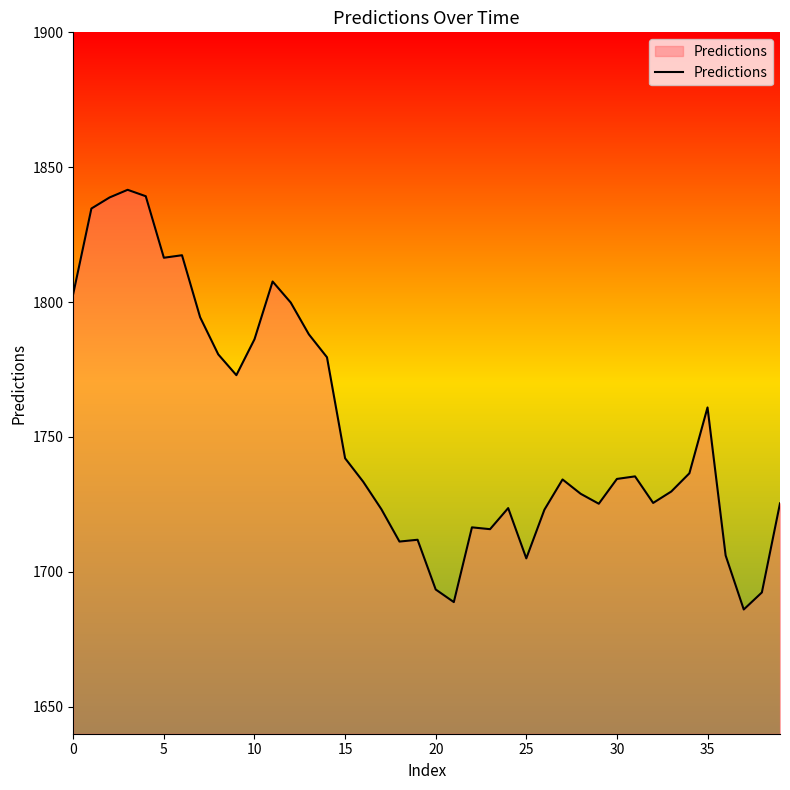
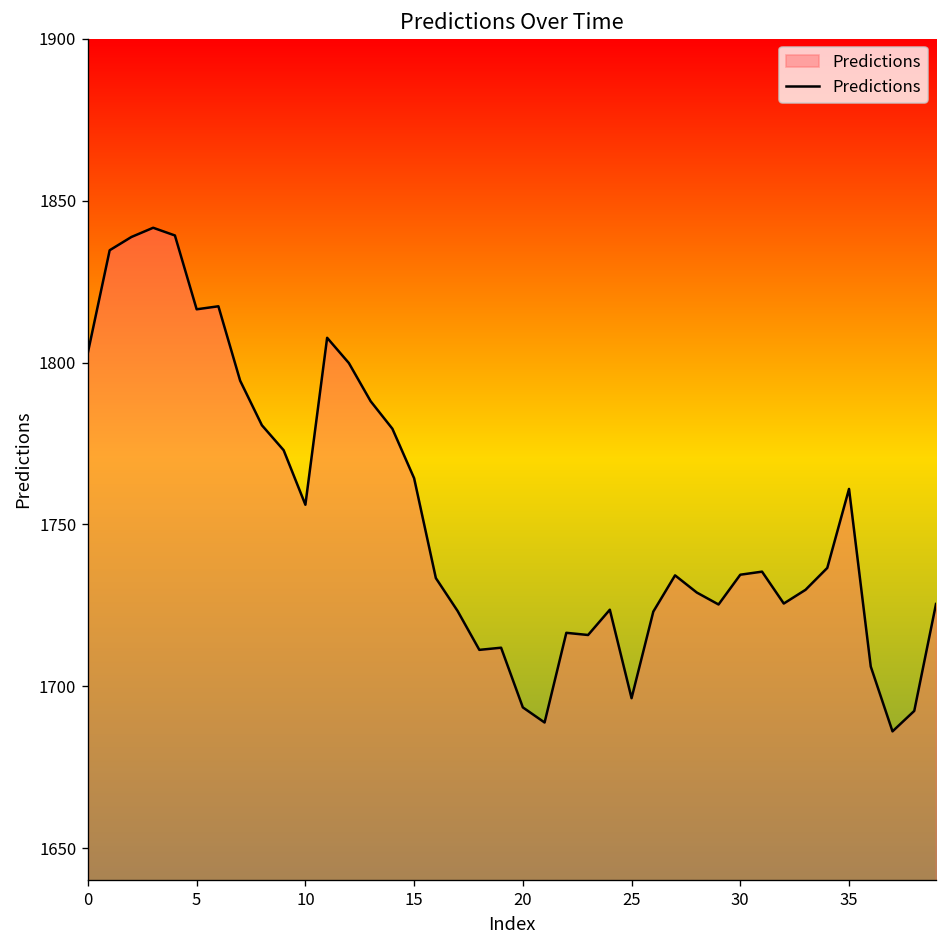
10: 1786 -> 1756
15: 1742 -> 1764
25: 1705 -> 1696
